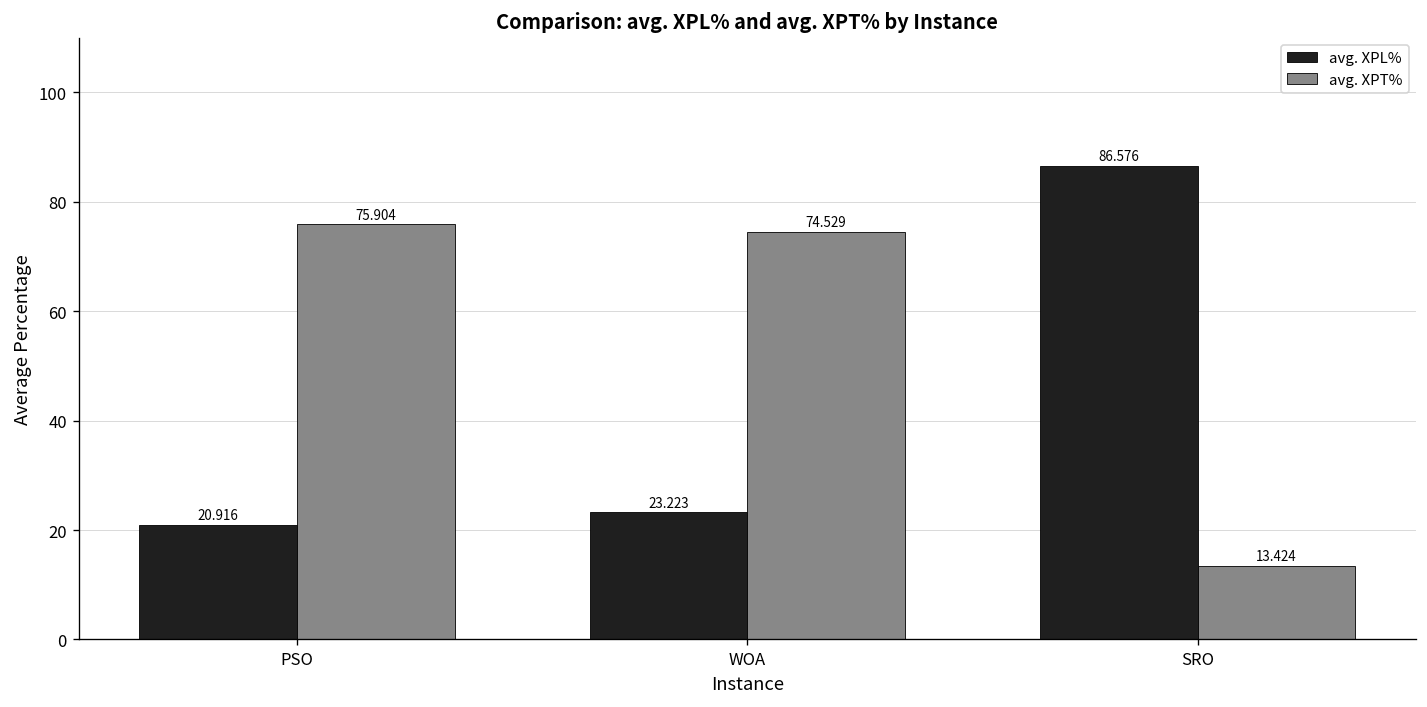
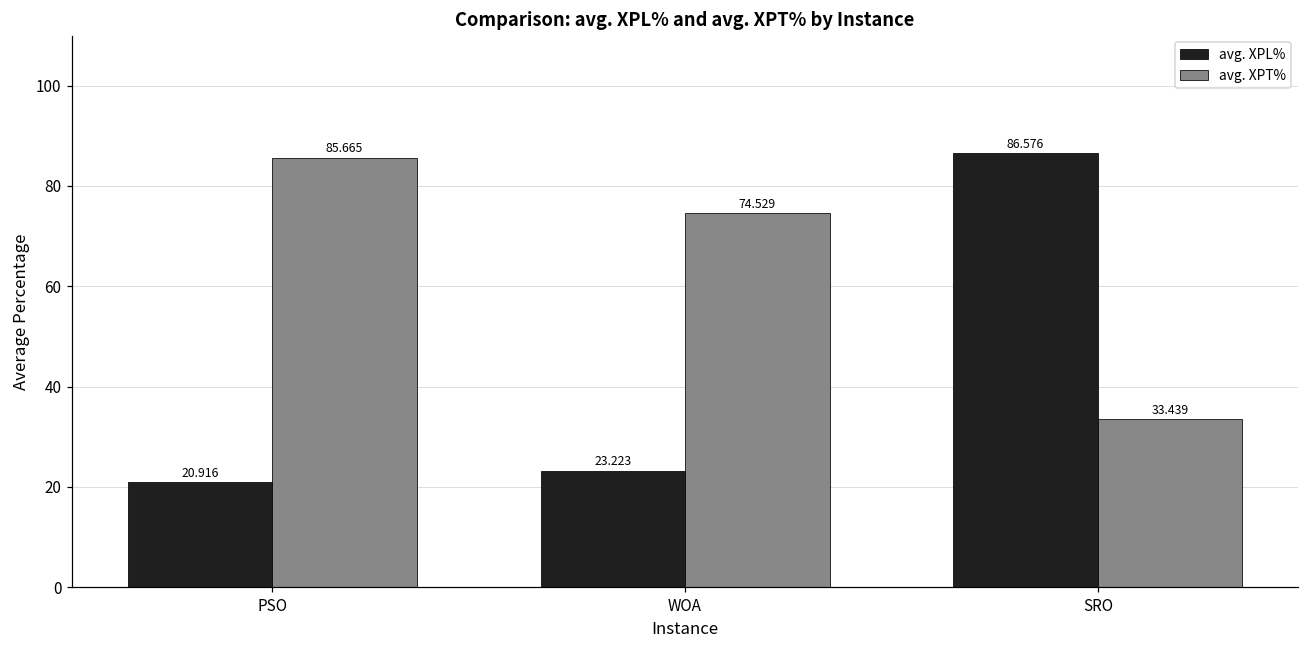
avg. XPT%, PSO: 75.904 -> 85.665
avg. XPT%, SRO: 13.424 -> 33.439
